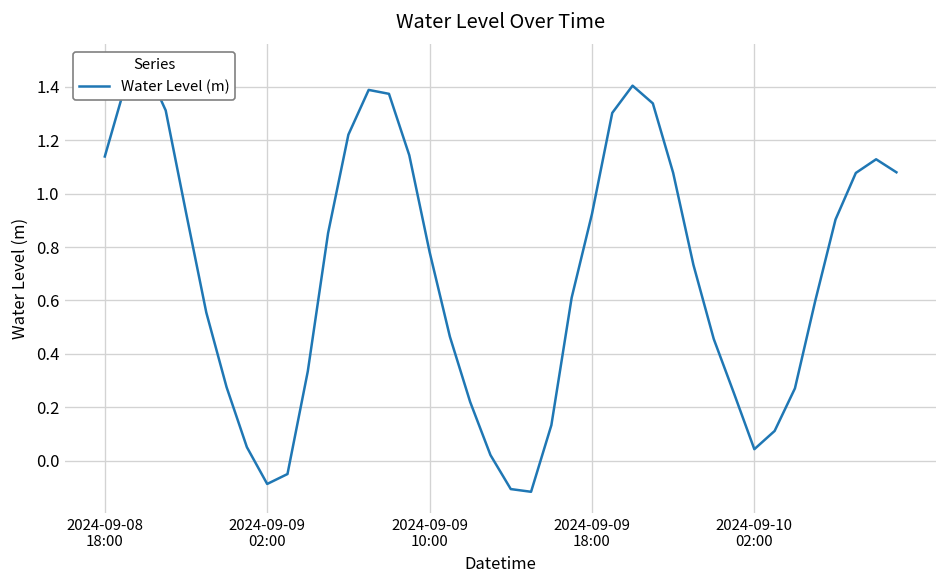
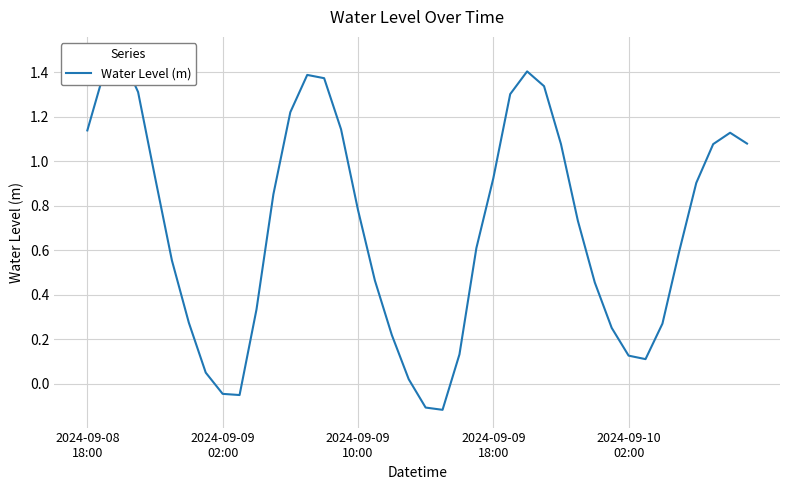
2024-09-09 02:00: -0.09 -> -0.05
2024-09-10 02:00: 0.04 -> 0.13
